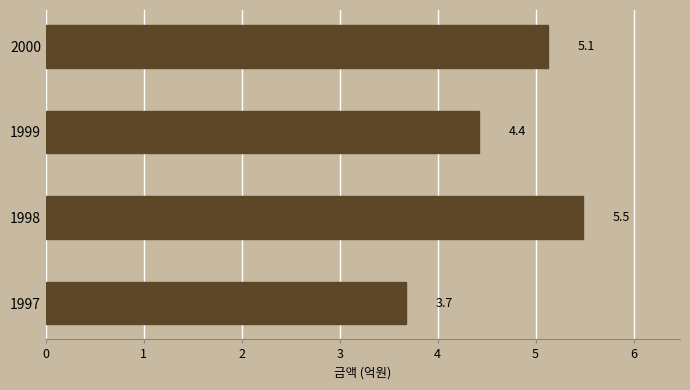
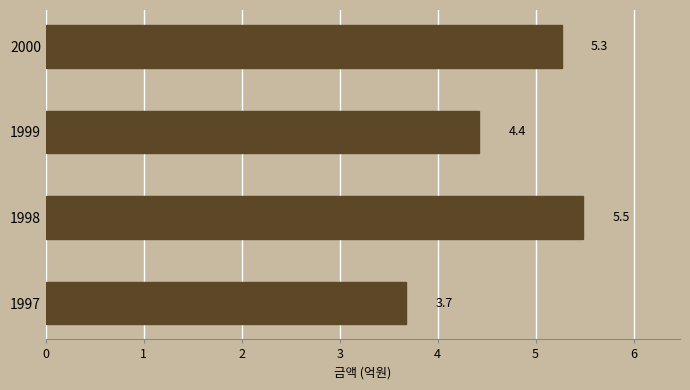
2000: 5.1 -> 5.3
